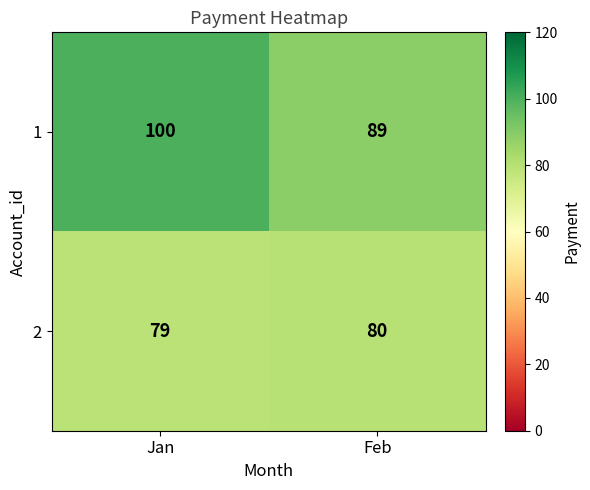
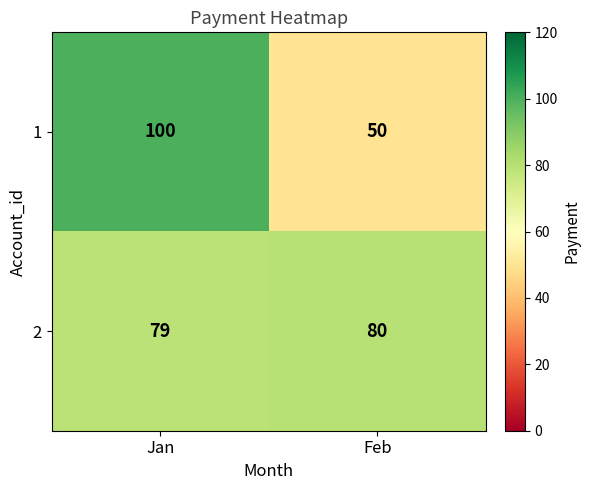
1, Feb: 89 -> 50
